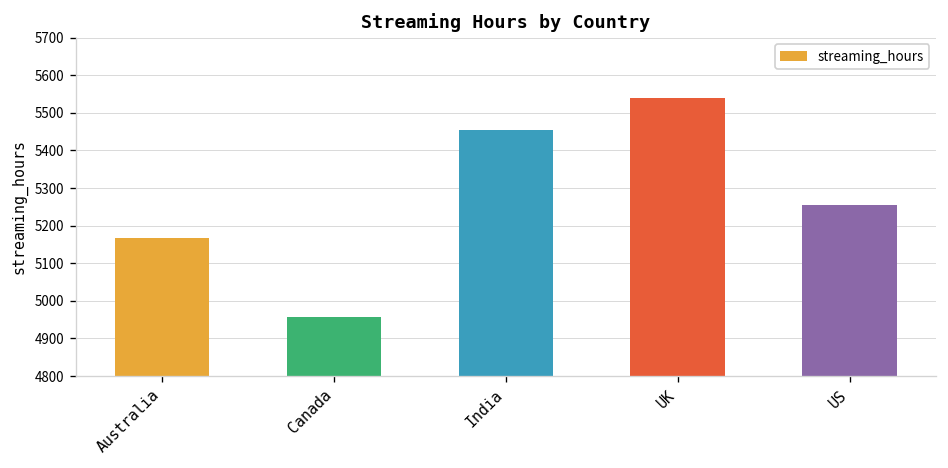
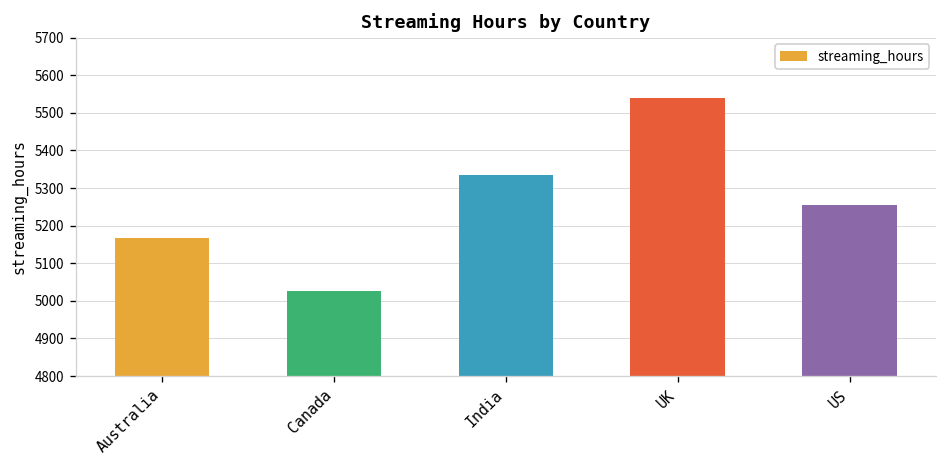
Canada: 4960 -> 5030
India: 5450 -> 5330
